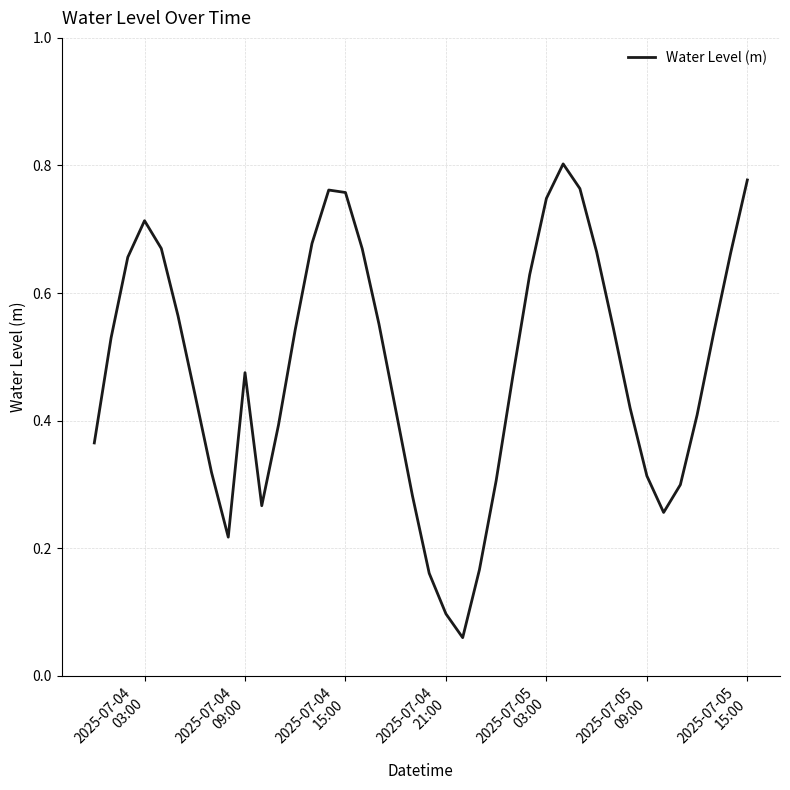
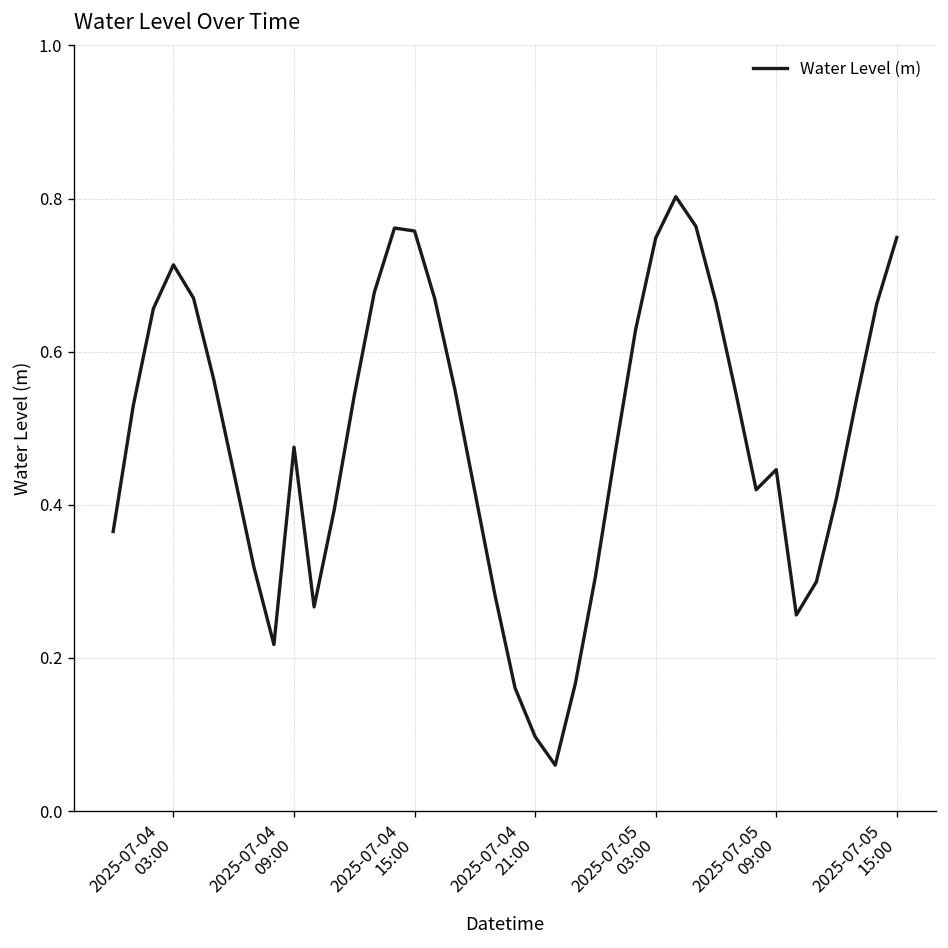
2025-07-05 09:00: 0.31 -> 0.45
2025-07-05 15:00: 0.78 -> 0.75
